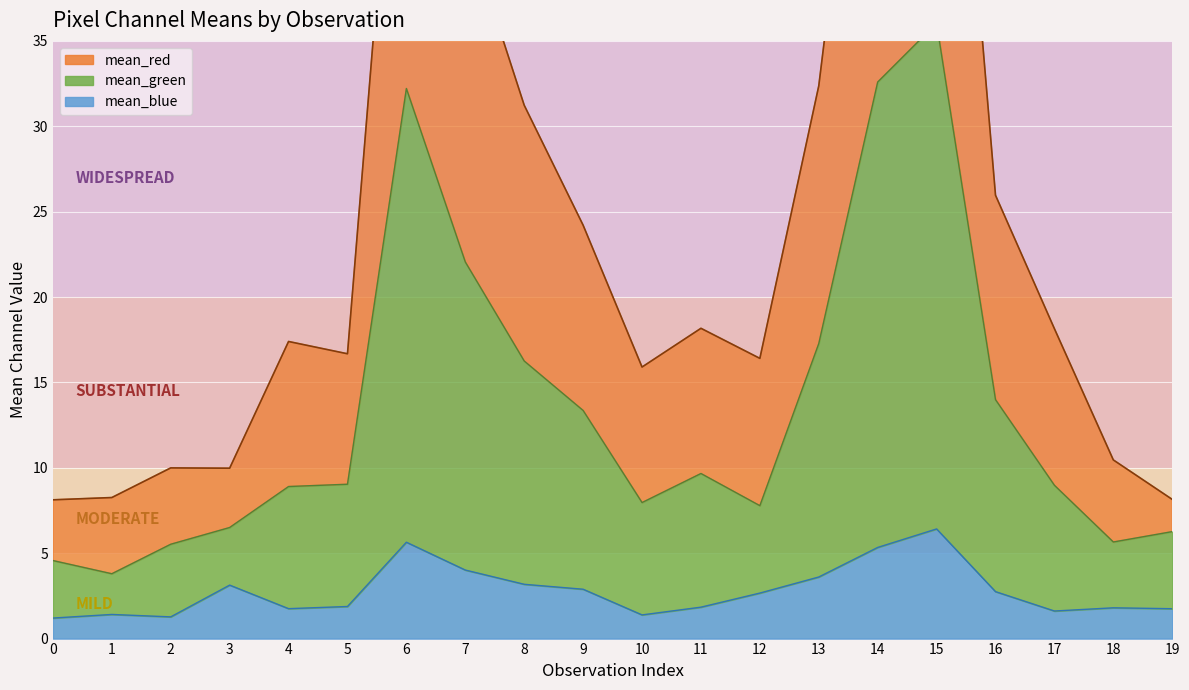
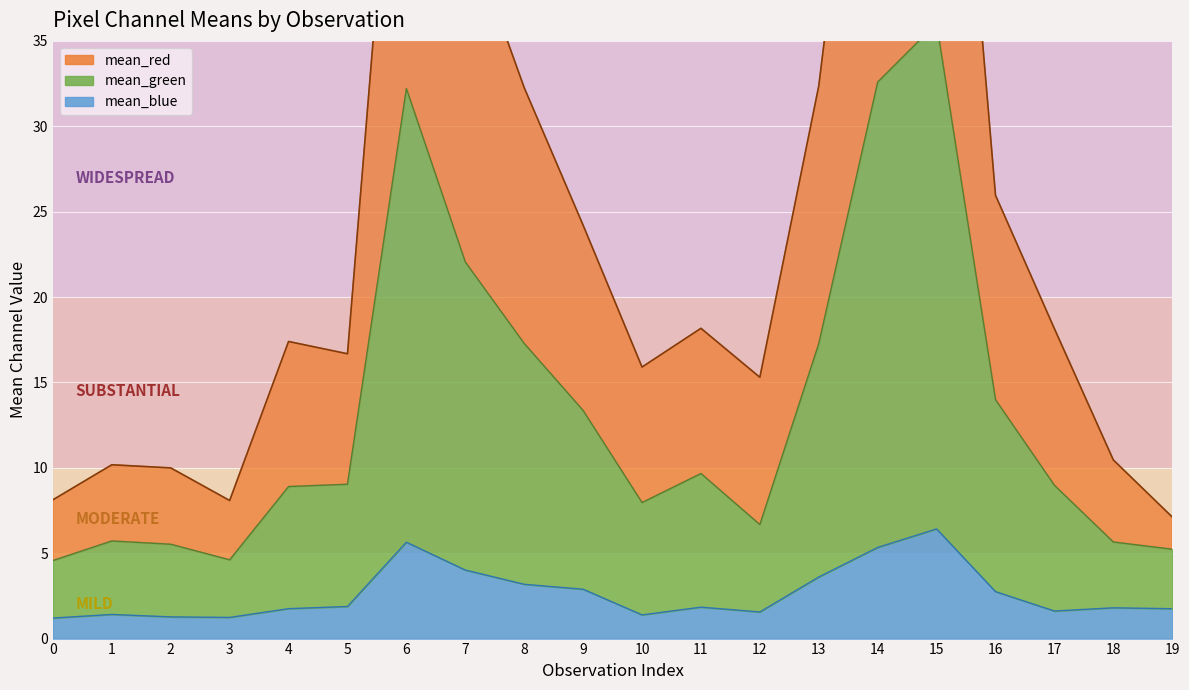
mean_green, 1: 2.4 -> 4.3
mean_blue, 3: 3.1 -> 1.2
mean_green, 8: 13.1 -> 14.1
mean_blue, 12: 2.7 -> 1.6
mean_green, 19: 4.5 -> 3.5
